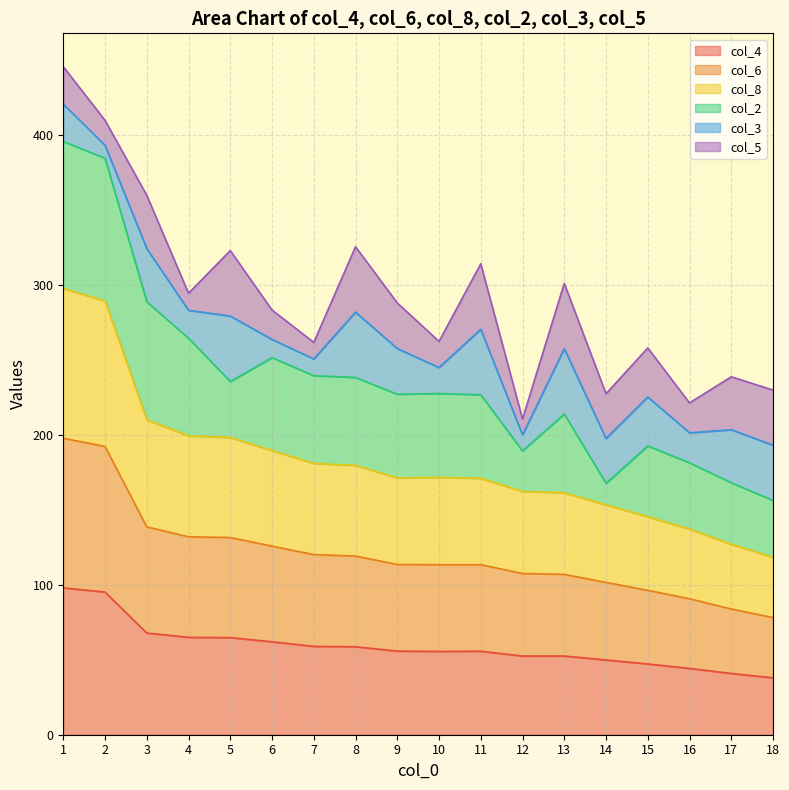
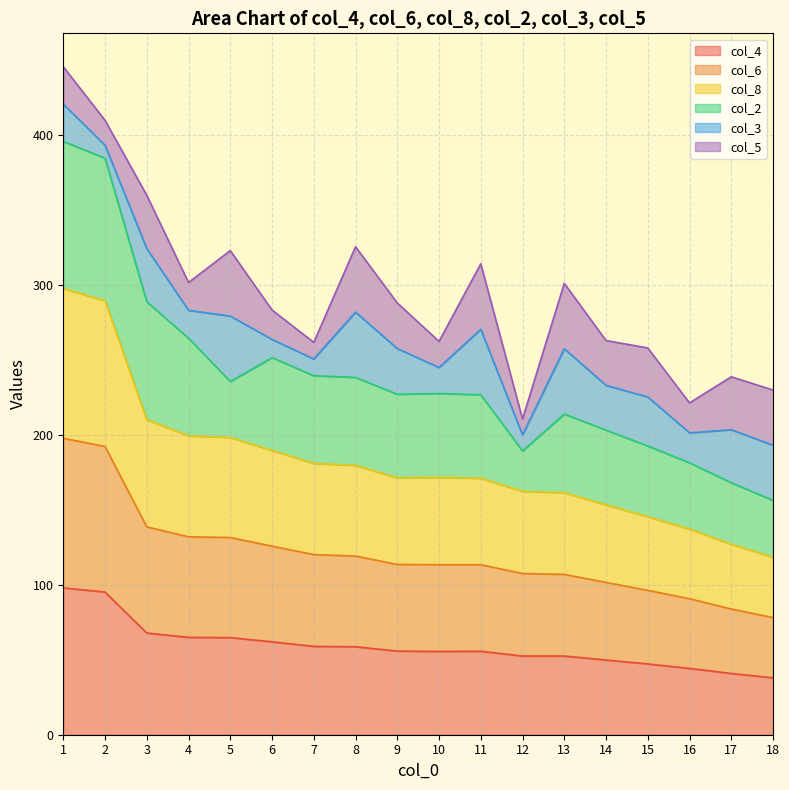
col_5, 4: 11 -> 19
col_2, 14: 14 -> 50
